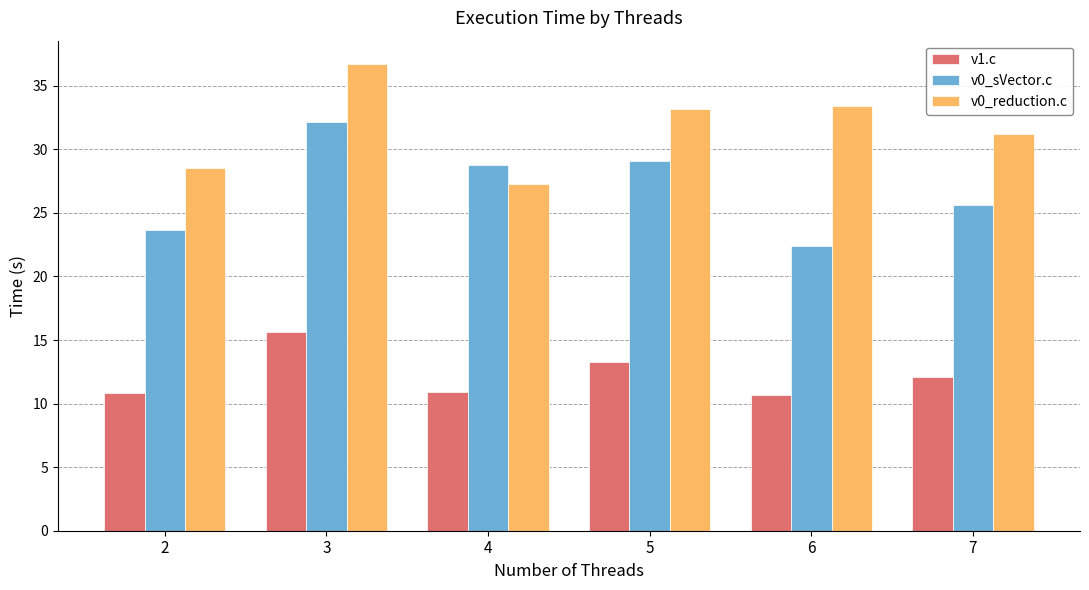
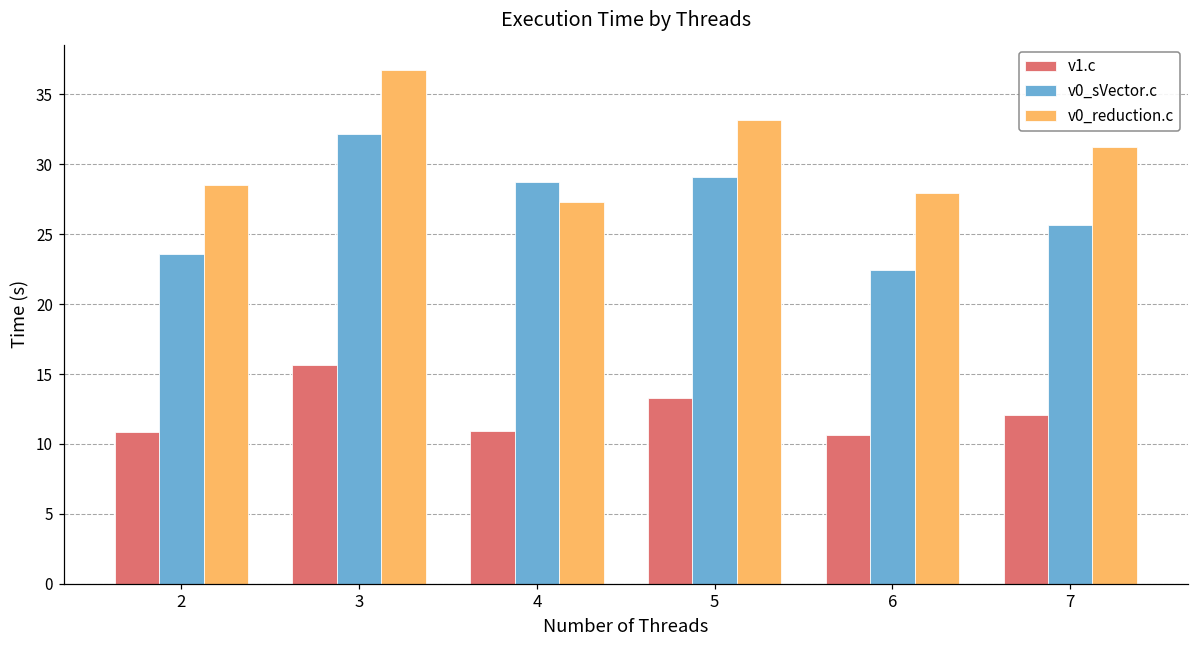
v0_reduction.c, 6: 33.4 -> 28.0
